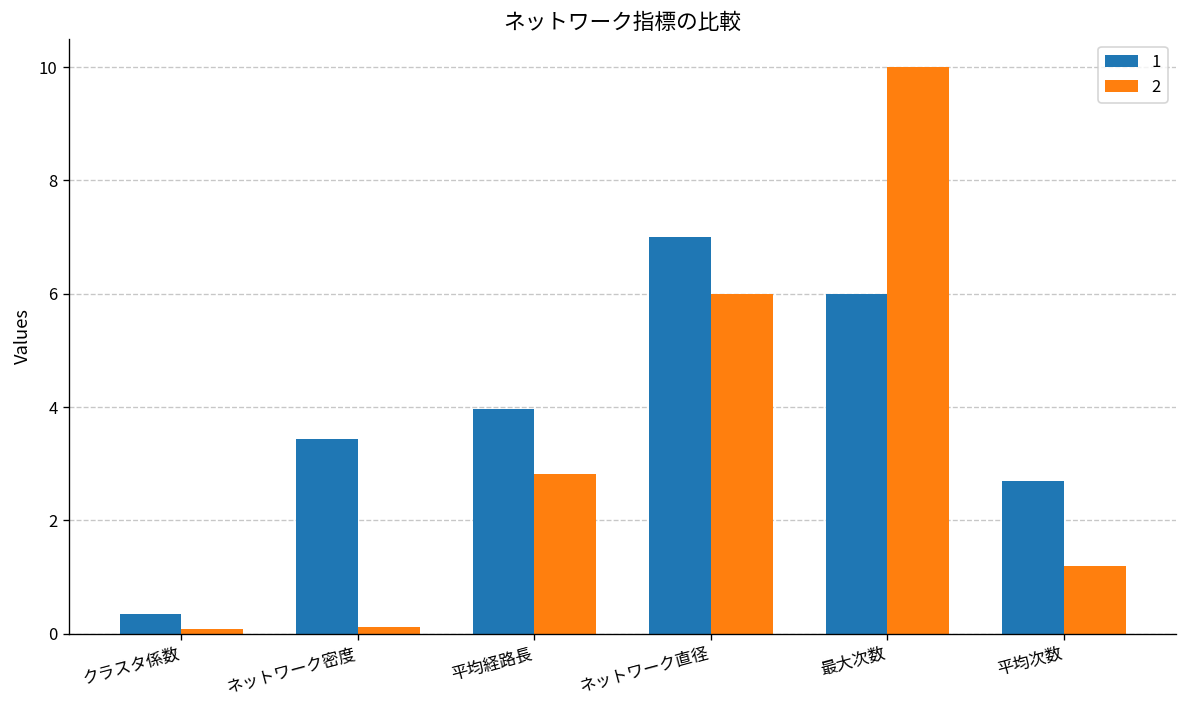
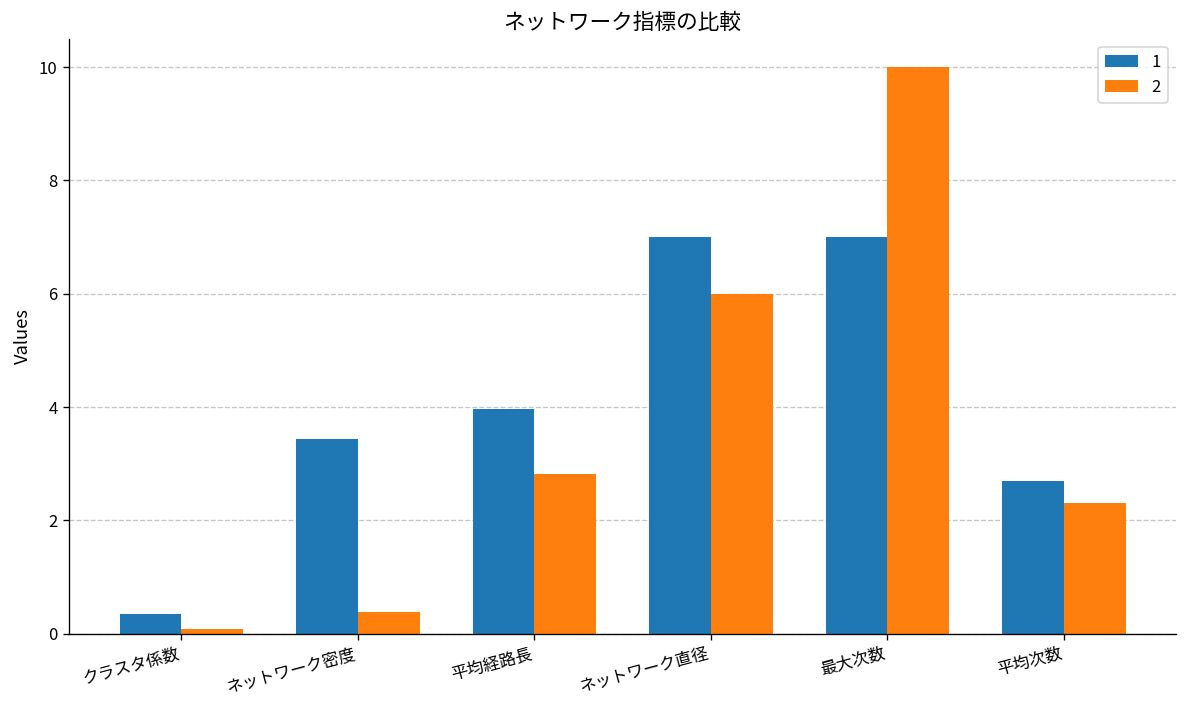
2, ネットワーク密度: 0.1 -> 0.4
1, 最大次数: 6 -> 7
2, 平均次数: 1.2 -> 2.3
